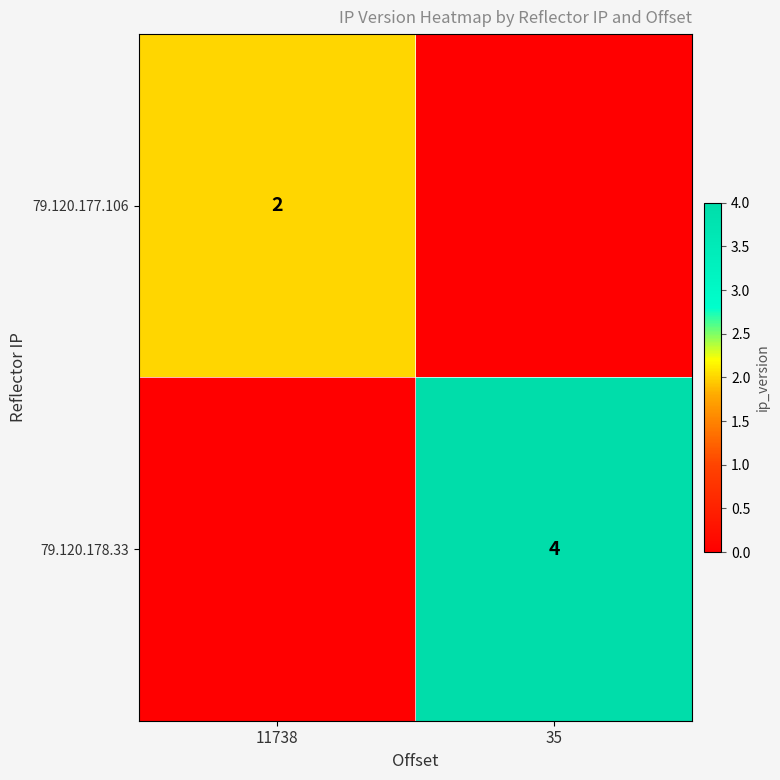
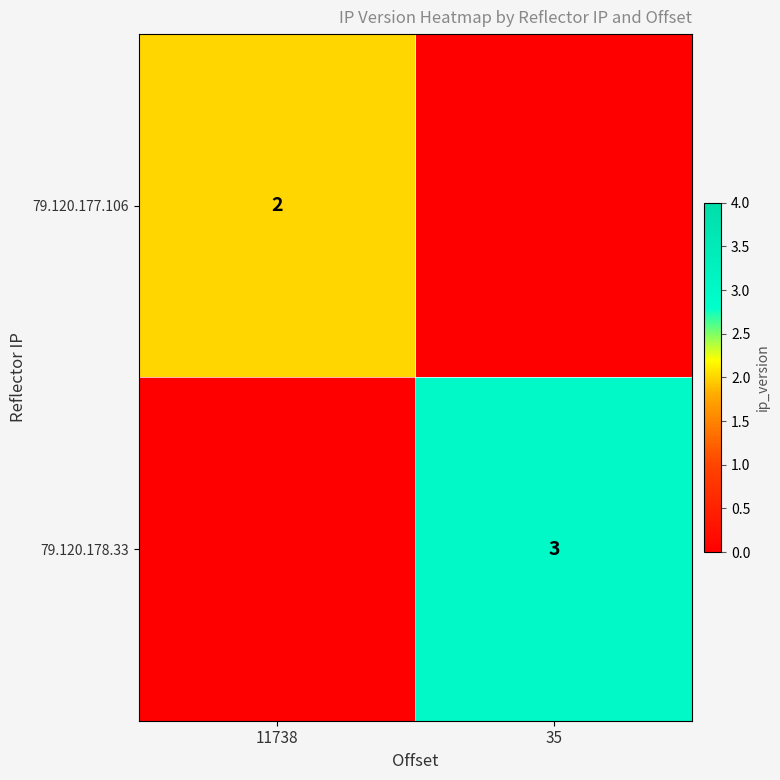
79.120.178.33, 35: 4 -> 3
